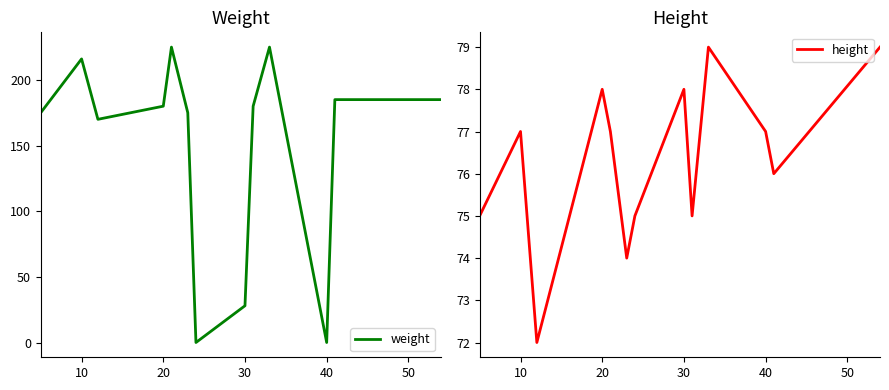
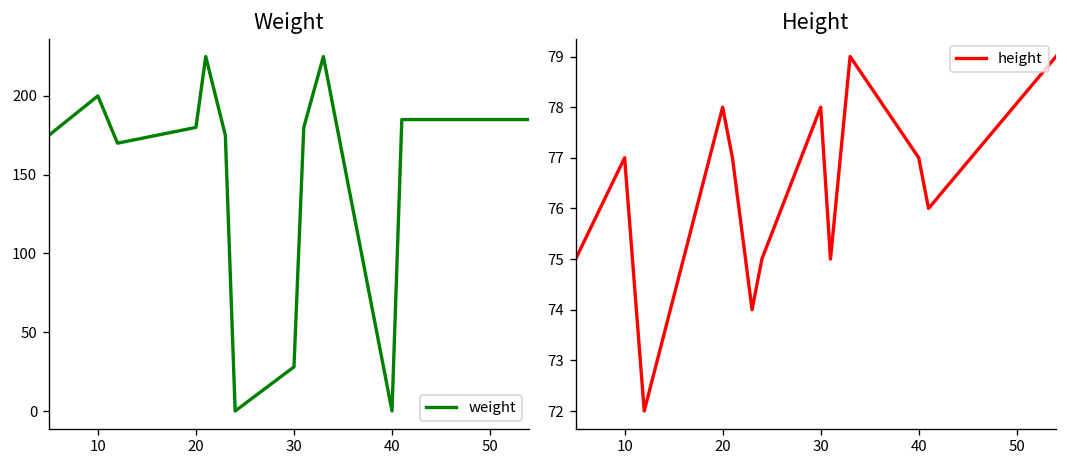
Weight, 10: 216 -> 200
